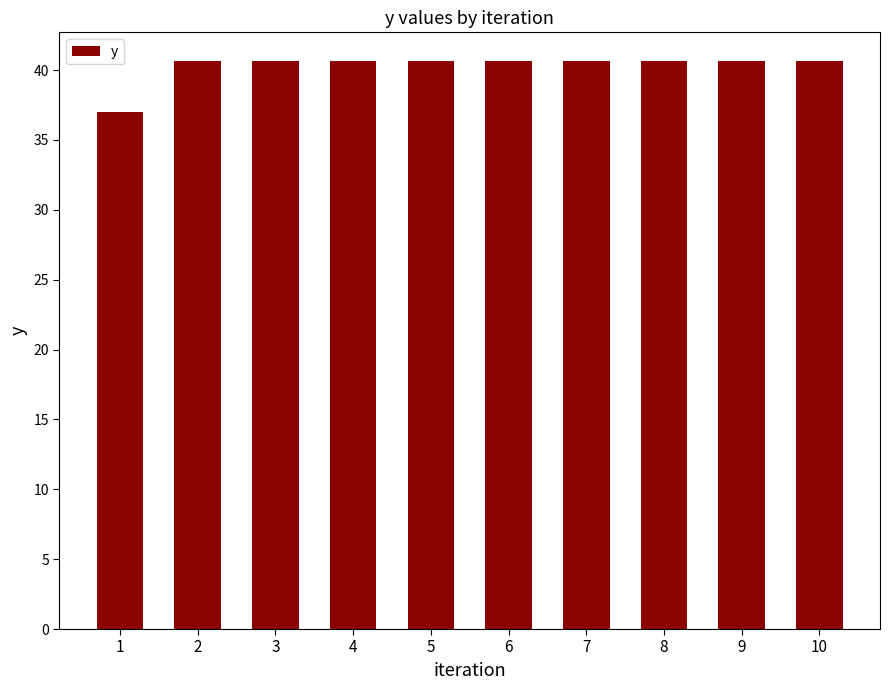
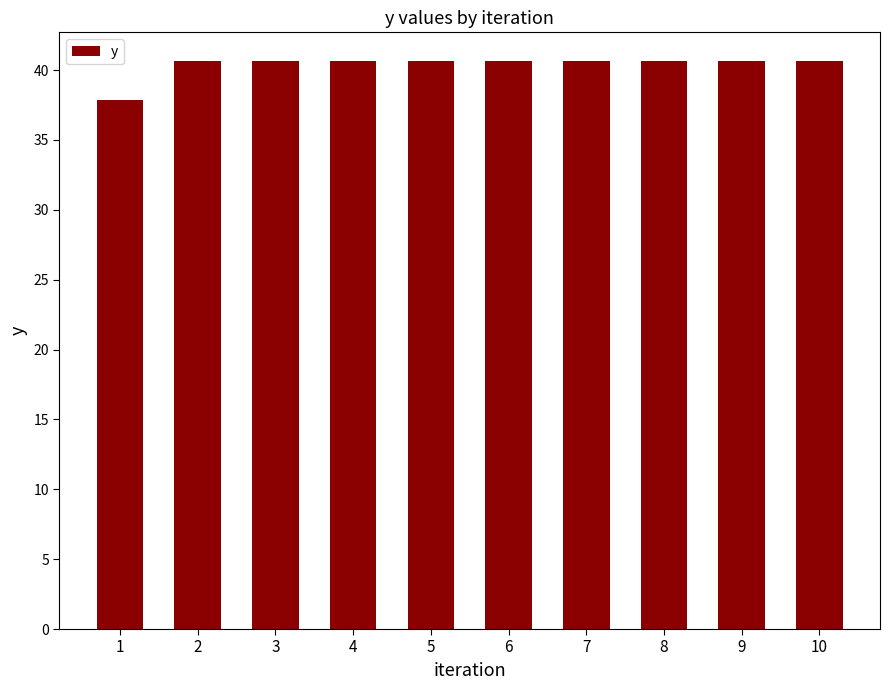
1: 37.0 -> 37.9
